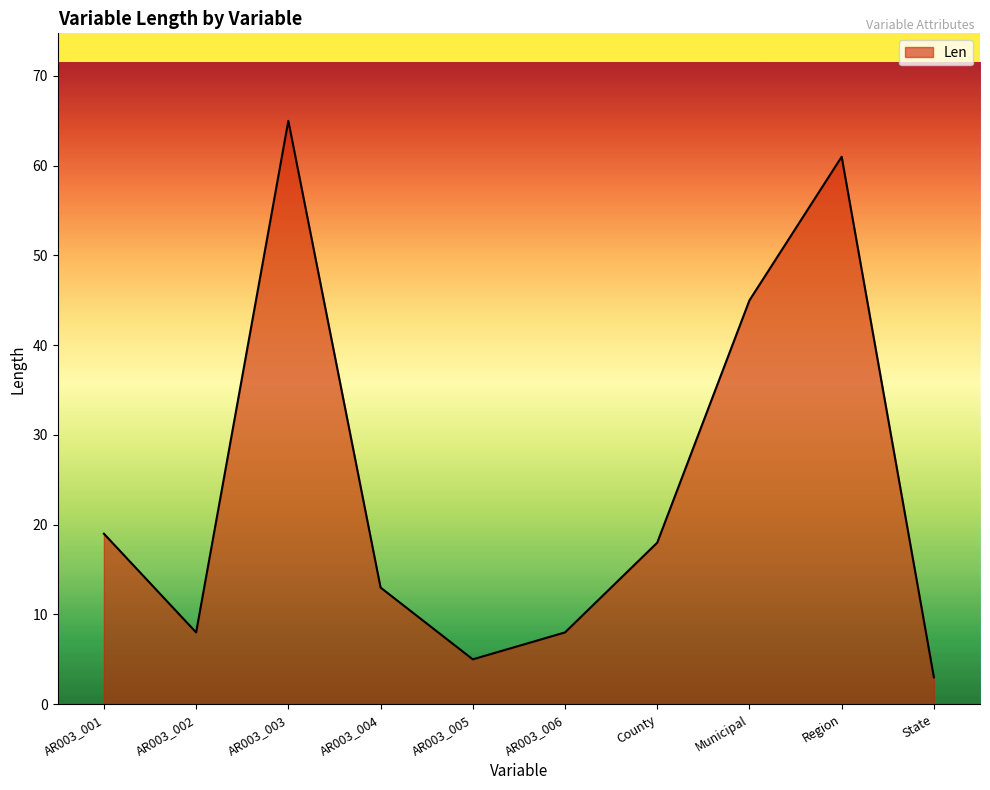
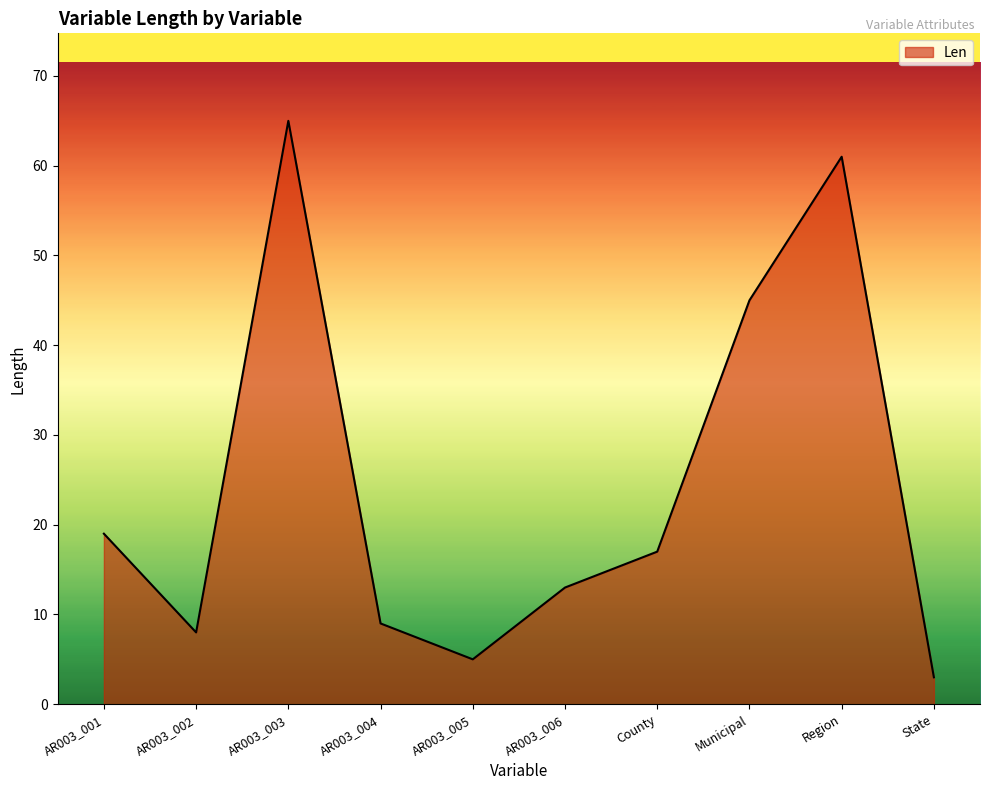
AR003_004: 13 -> 9
AR003_006: 8 -> 13
County: 18 -> 17
